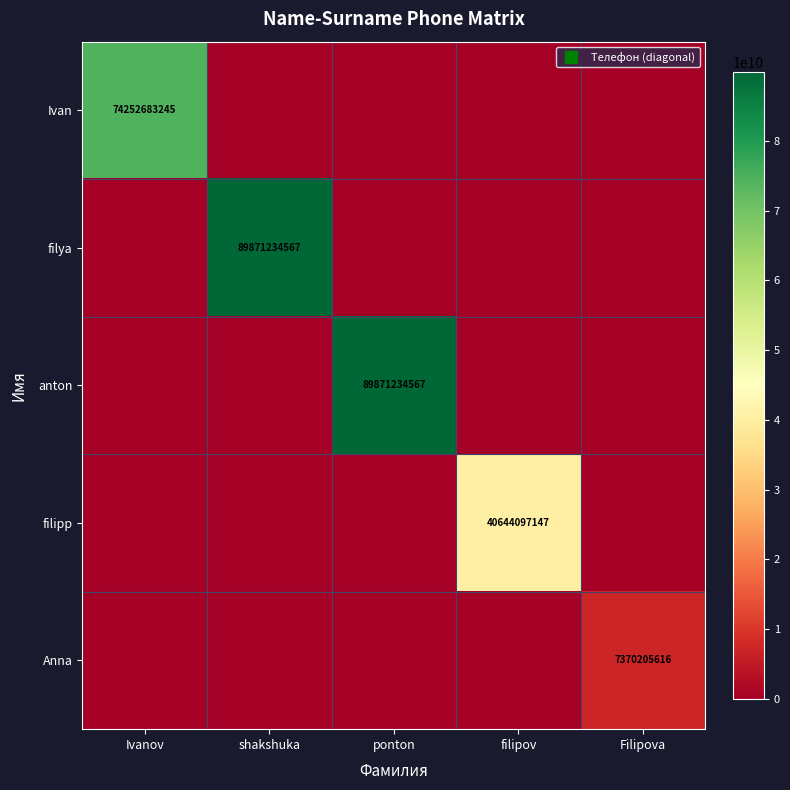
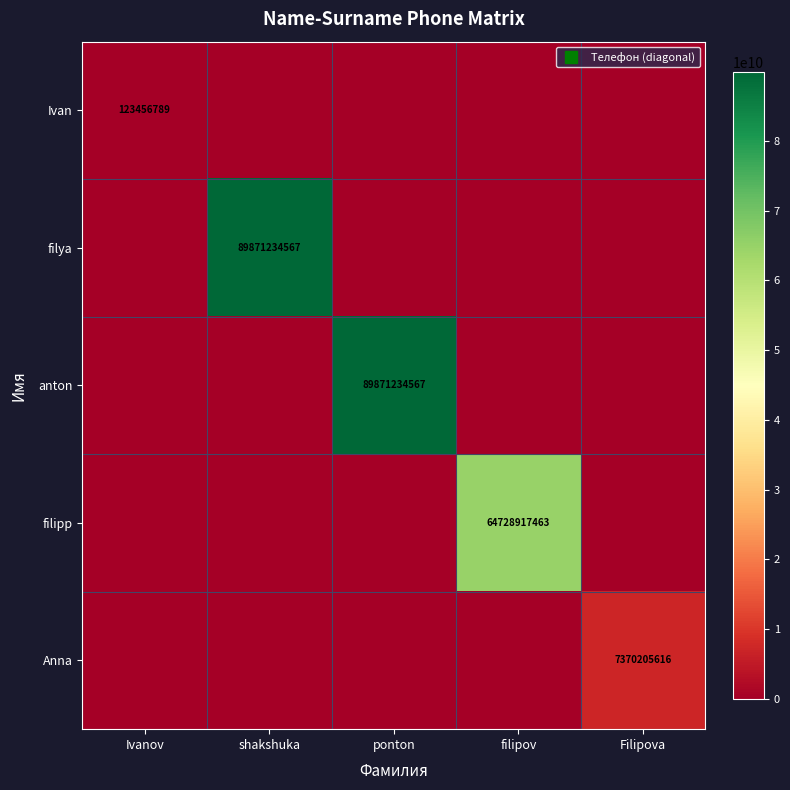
Ivan, Ivanov: 74252683245 -> 123456789
filipp, filipov: 40644097147 -> 64728917463
